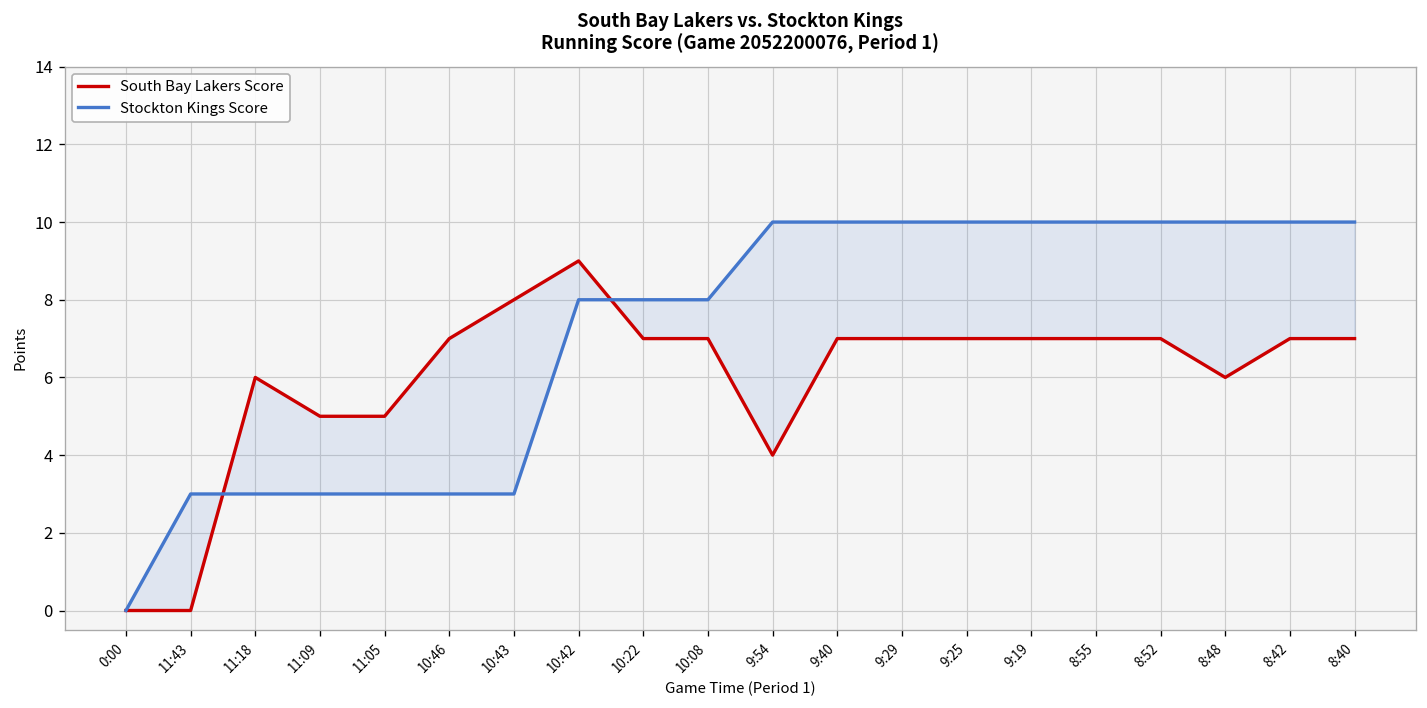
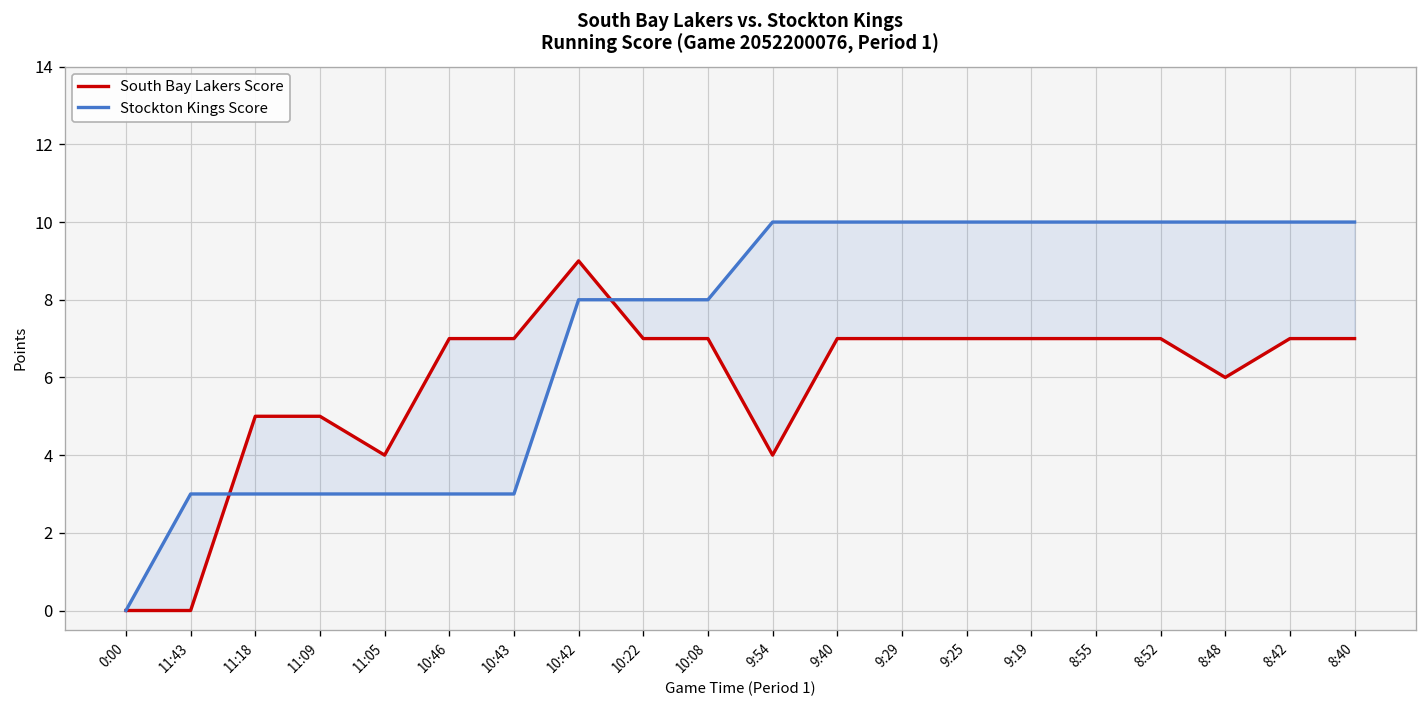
South Bay Lakers Score, 11:18: 6 -> 5
South Bay Lakers Score, 11:05: 5 -> 4
South Bay Lakers Score, 10:43: 8 -> 7
